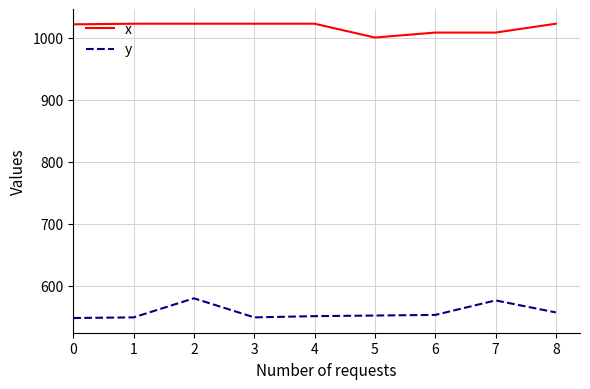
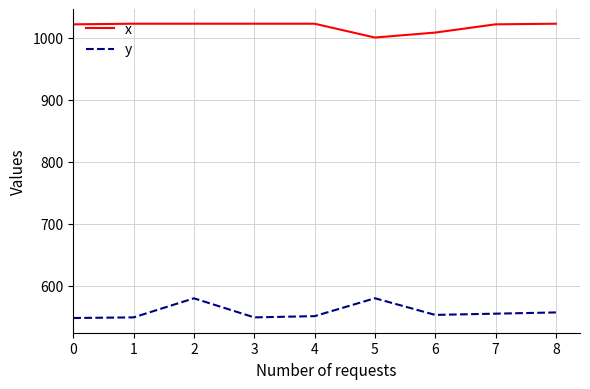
y, 5: 550 -> 580
x, 7: 1010 -> 1020
y, 7: 580 -> 560
